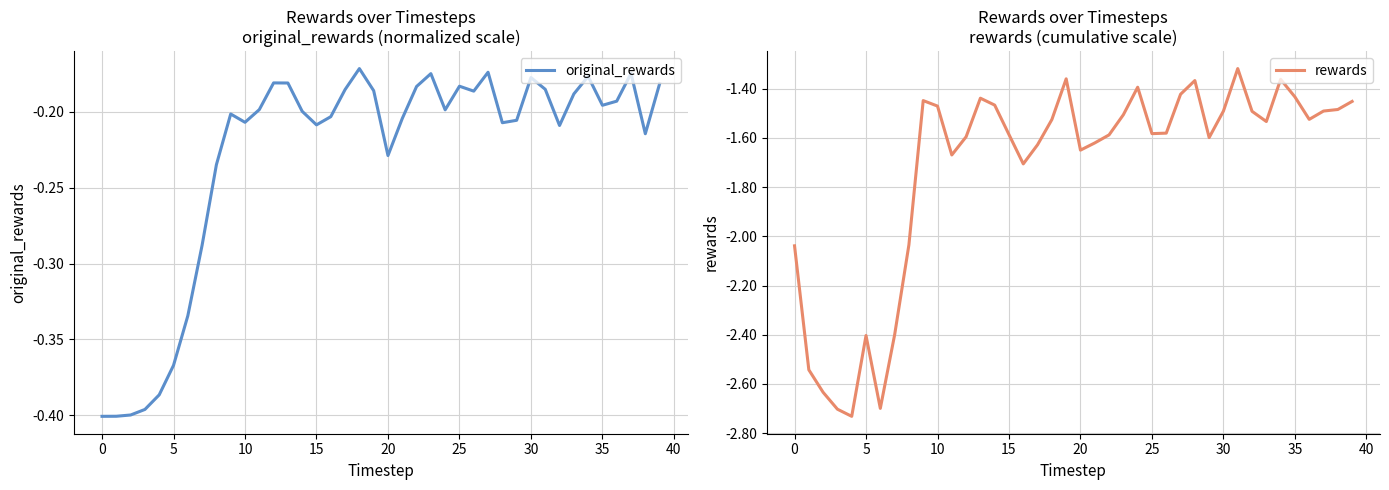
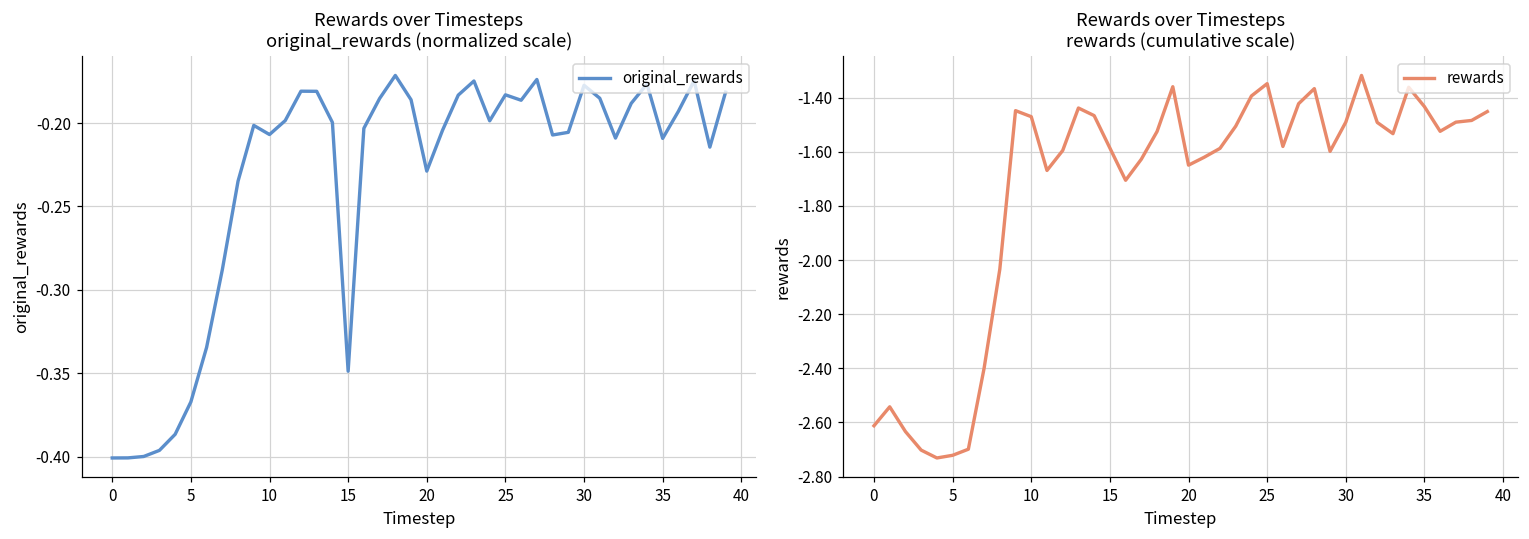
Rewards over Timesteps original_rewards (normalized scale), 15: -0.209 -> -0.349
Rewards over Timesteps original_rewards (normalized scale), 35: -0.196 -> -0.209
Rewards over Timesteps rewards (cumulative scale), 0: -2.04 -> -2.61
Rewards over Timesteps rewards (cumulative scale), 5: -2.40 -> -2.72
Rewards over Timesteps rewards (cumulative scale), 25: -1.58 -> -1.35
